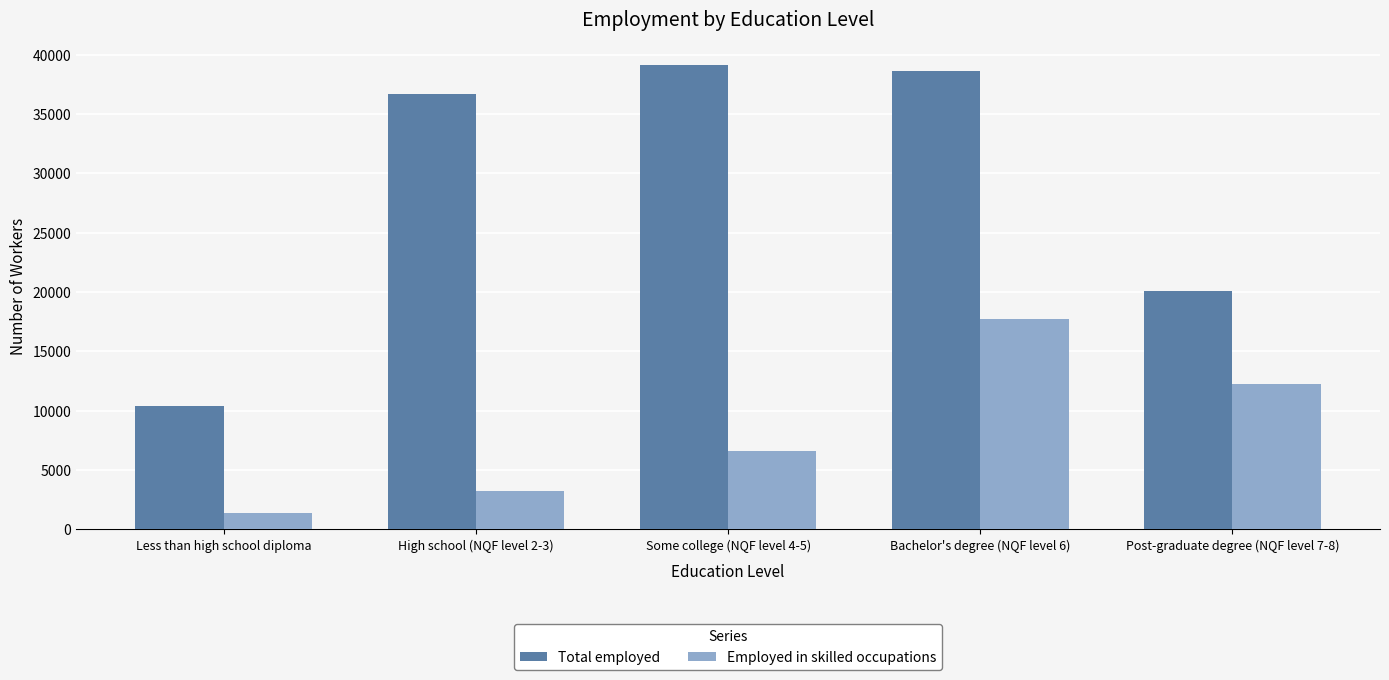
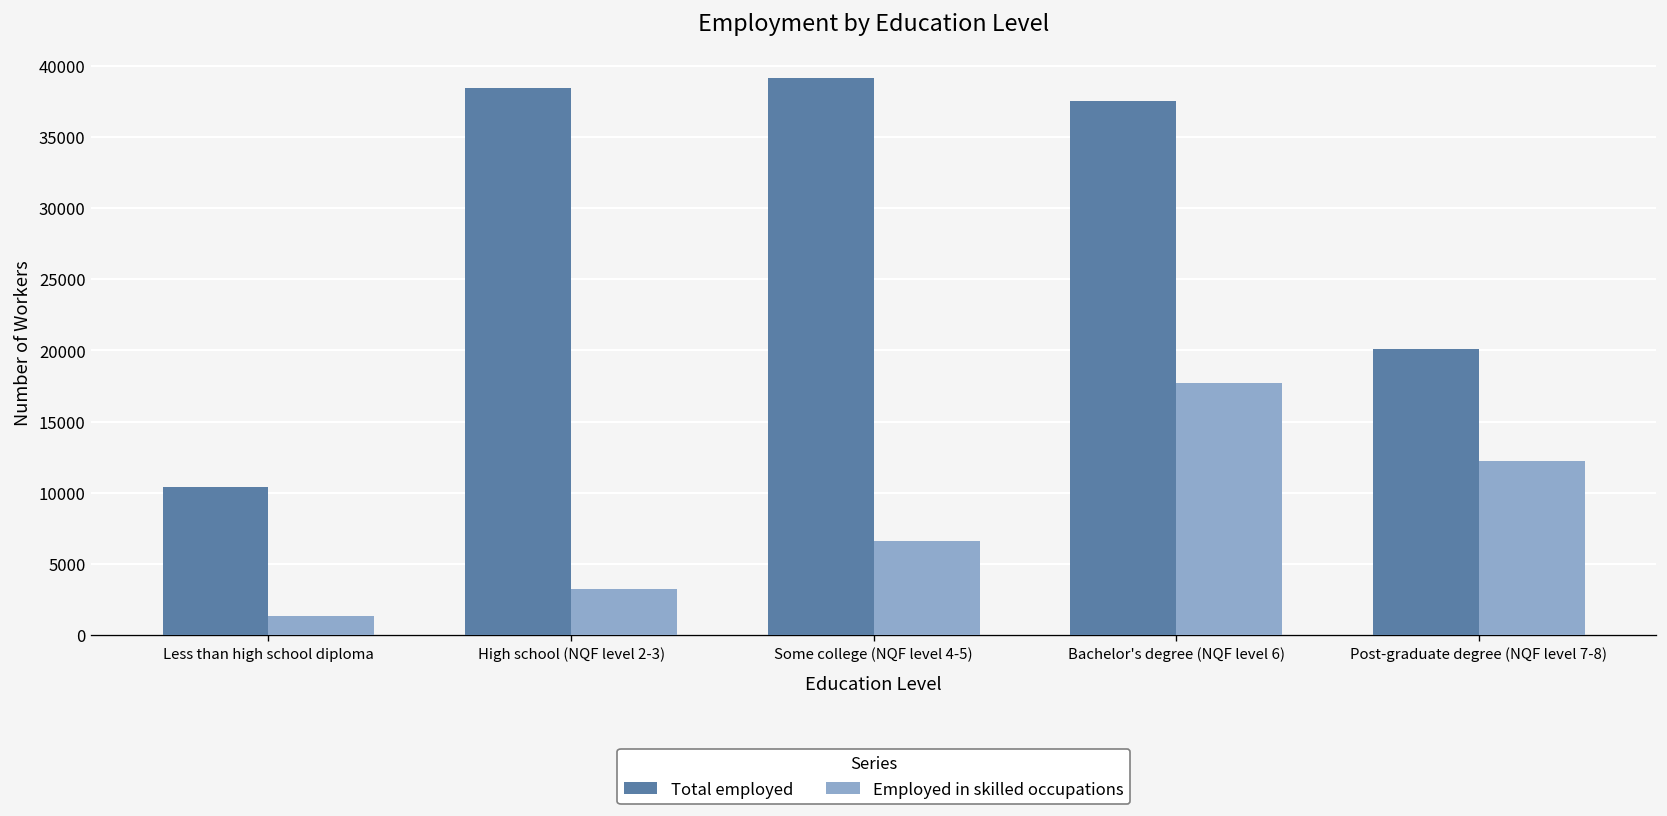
Total employed, High school (NQF level 2-3): 36700 -> 38400
Total employed, Bachelor's degree (NQF level 6): 38700 -> 37500
